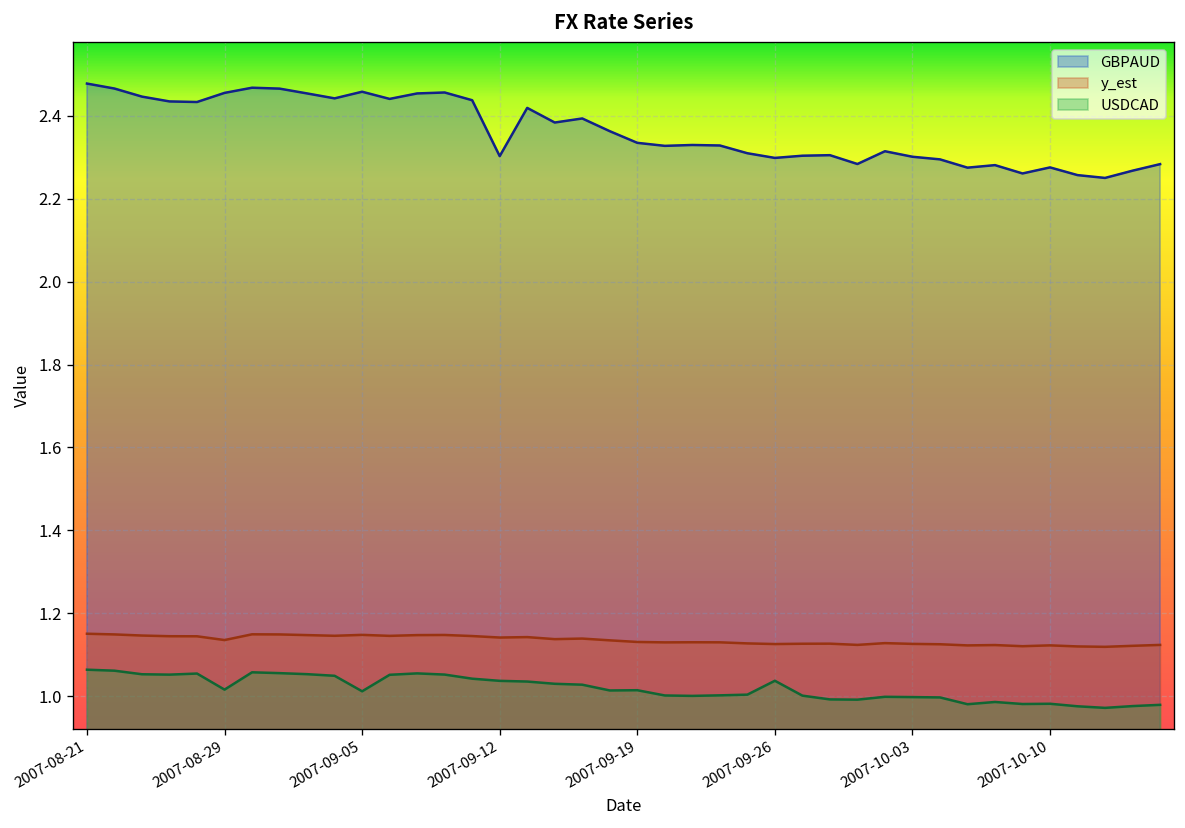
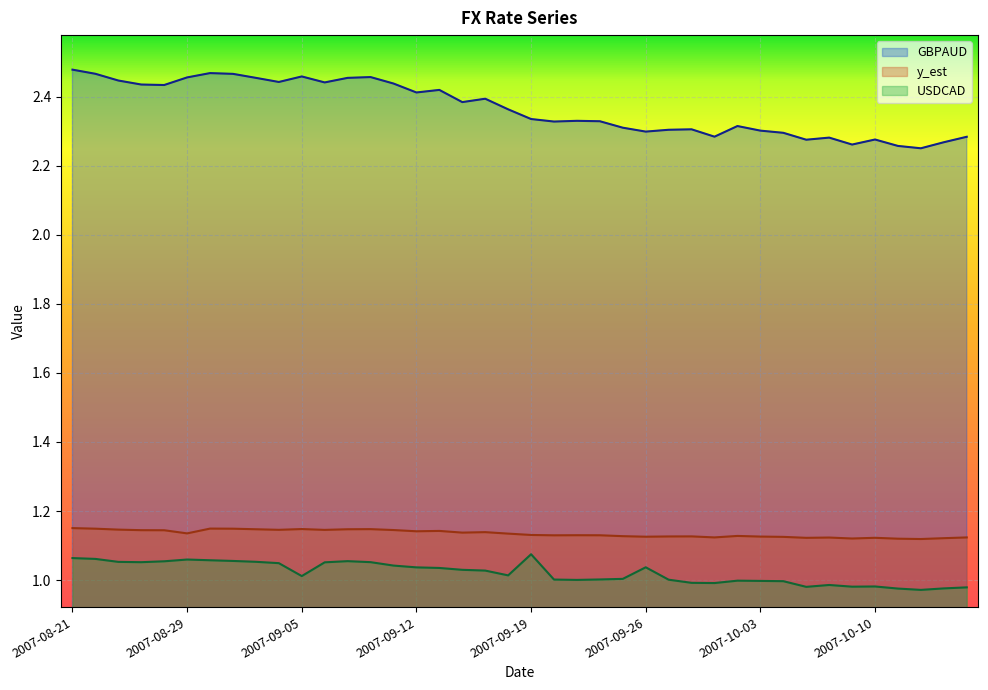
USDCAD, 2007-08-29: 1.02 -> 1.06
GBPAUD, 2007-09-12: 2.30 -> 2.41
USDCAD, 2007-09-19: 1.01 -> 1.07
